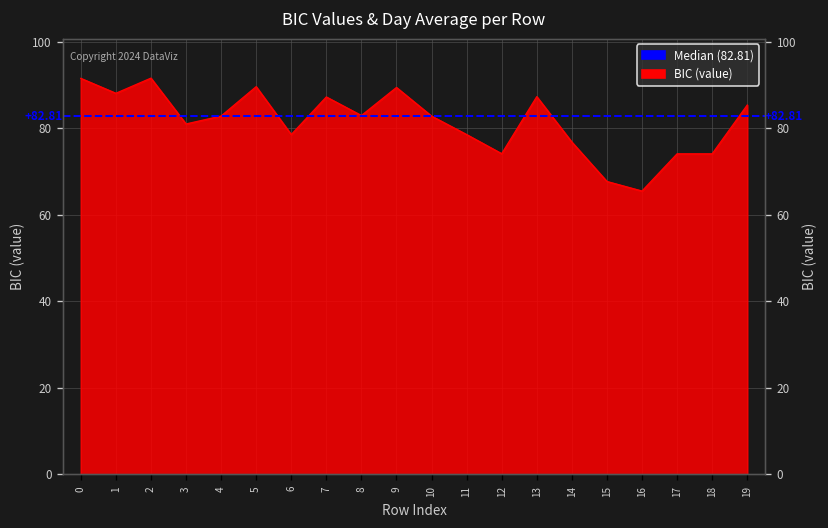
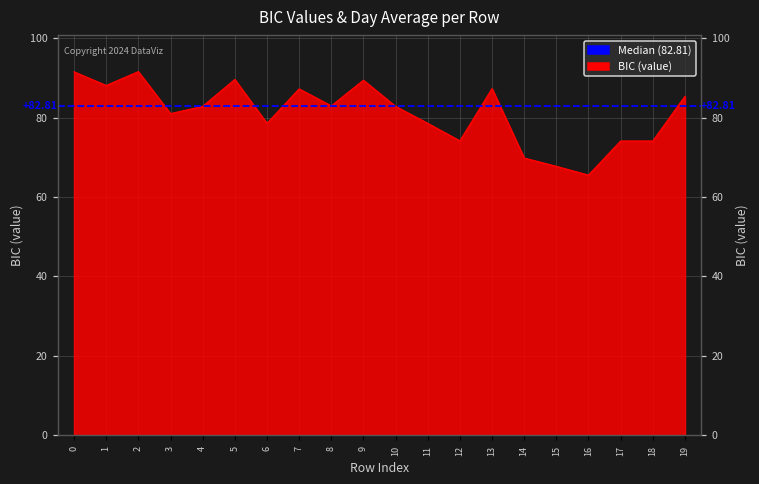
14: 77 -> 70
